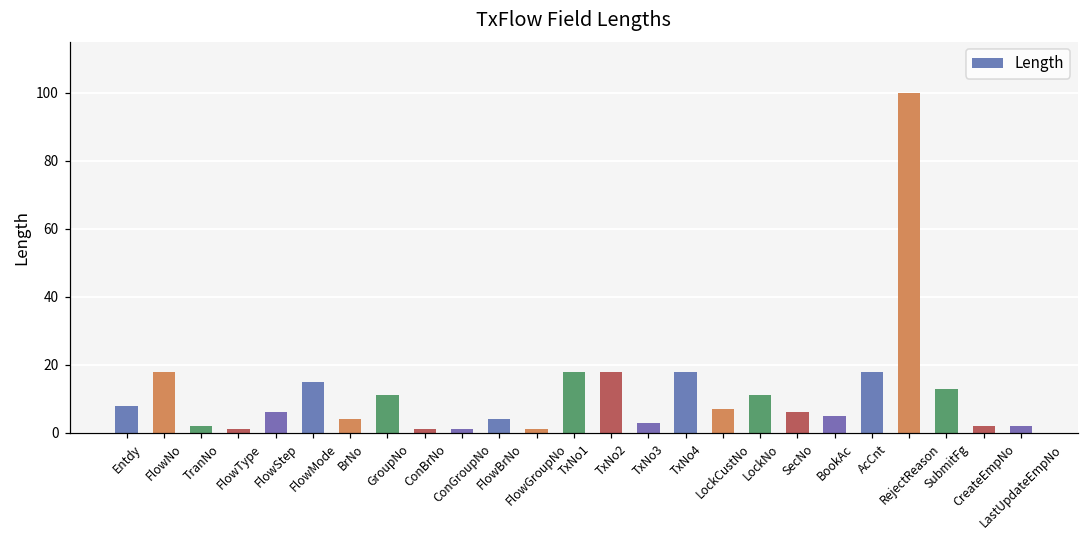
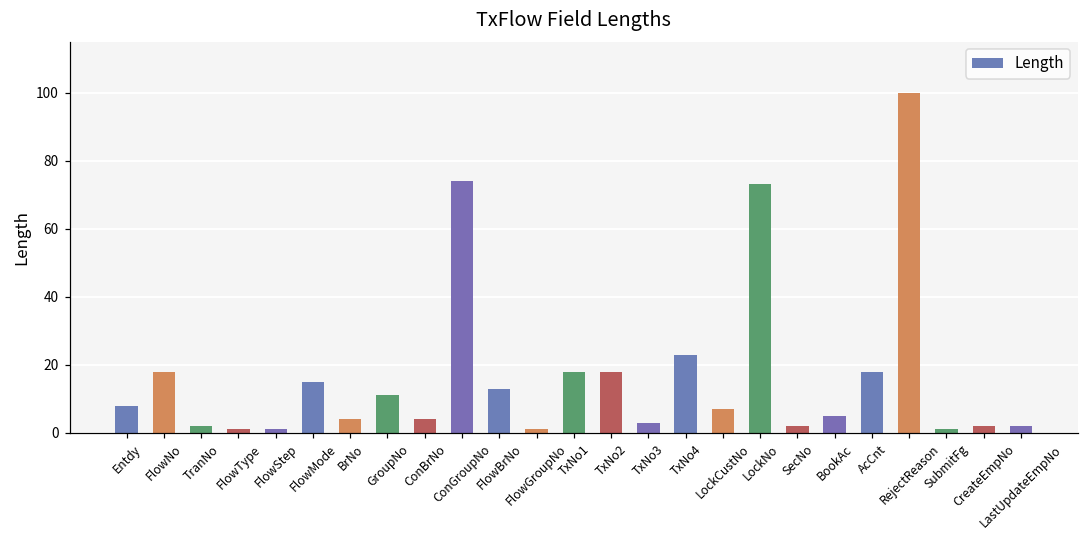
FlowStep: 6 -> 1
ConBrNo: 1 -> 4
ConGroupNo: 1 -> 74
FlowBrNo: 4 -> 13
TxNo4: 18 -> 23
LockNo: 11 -> 73
SecNo: 6 -> 2
SubmitFg: 13 -> 1
